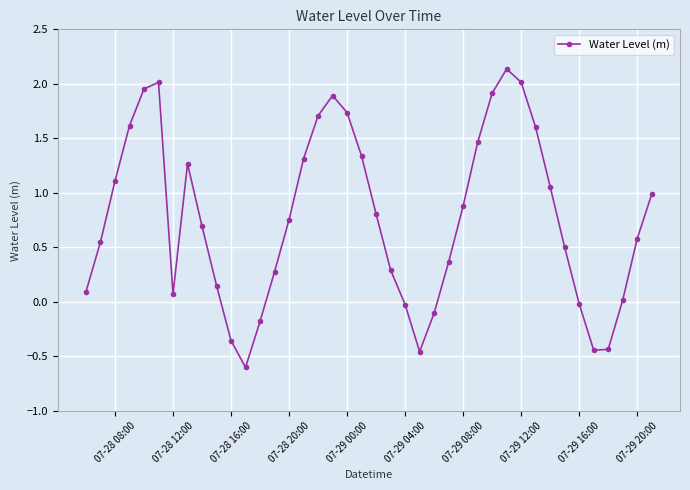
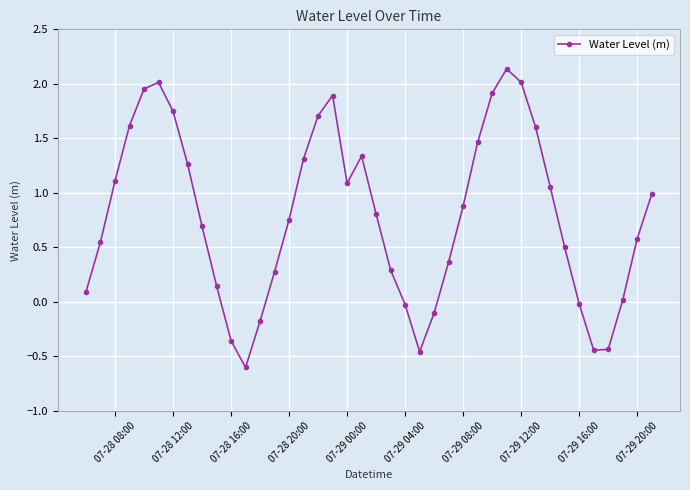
07-28 12:00: 0.07 -> 1.75
07-29 00:00: 1.74 -> 1.09
